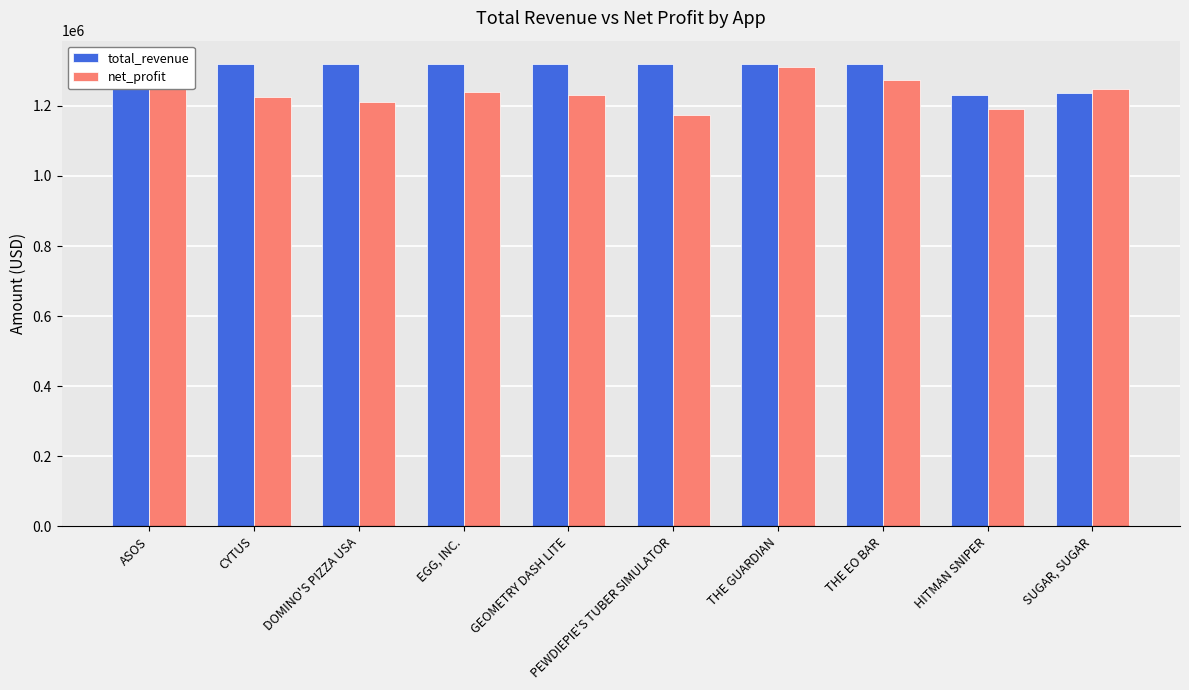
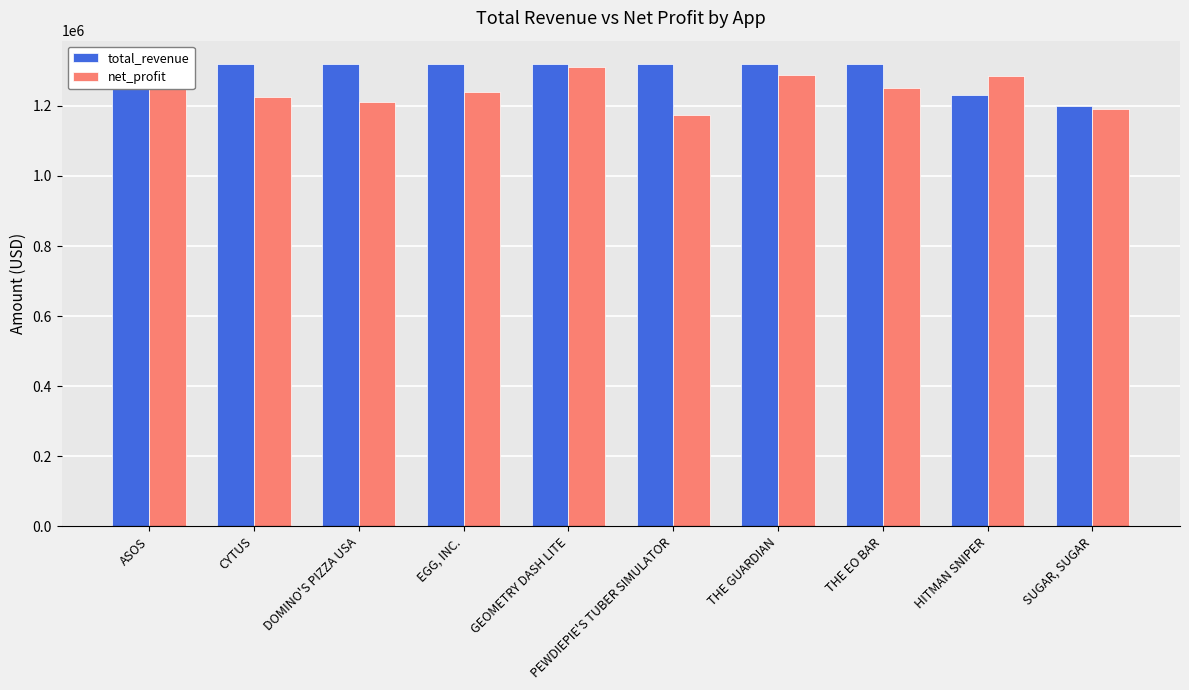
net_profit, GEOMETRY DASH LITE: 1230000 -> 1310000
net_profit, THE GUARDIAN: 1310000 -> 1290000
net_profit, THE EO BAR: 1270000 -> 1250000
net_profit, HITMAN SNIPER: 1190000 -> 1280000
total_revenue, SUGAR, SUGAR: 1240000 -> 1200000
net_profit, SUGAR, SUGAR: 1250000 -> 1190000
